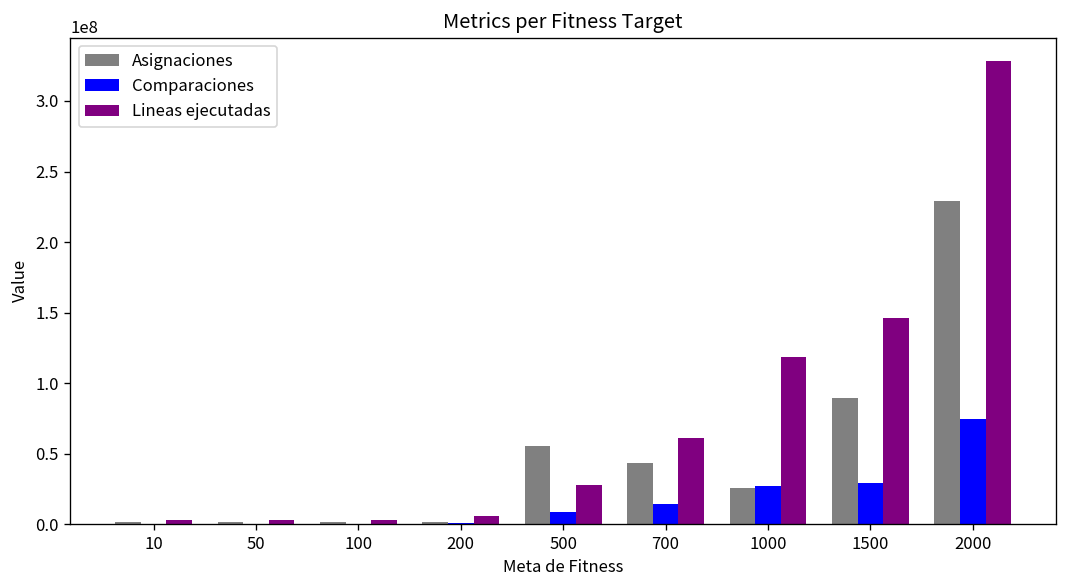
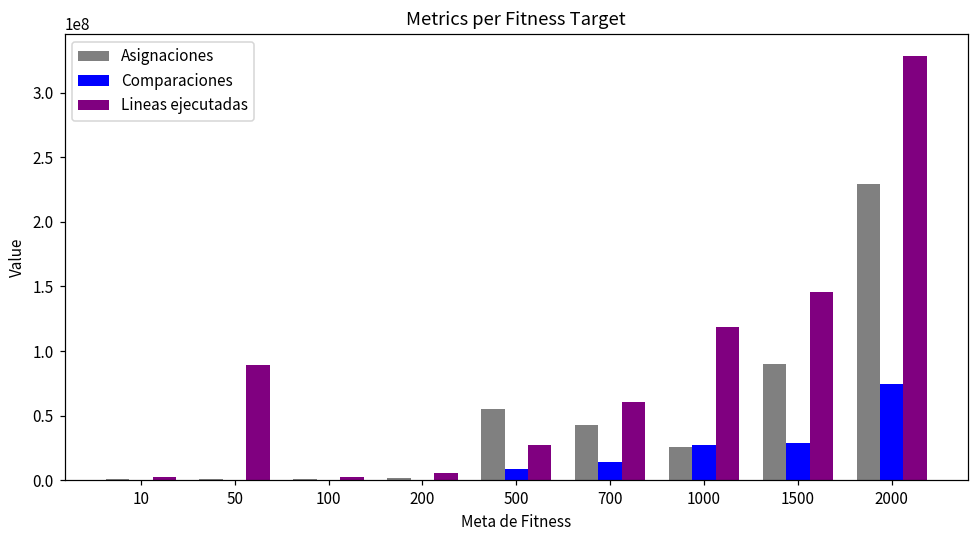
Lineas ejecutadas, 50: 3000000 -> 89000000
